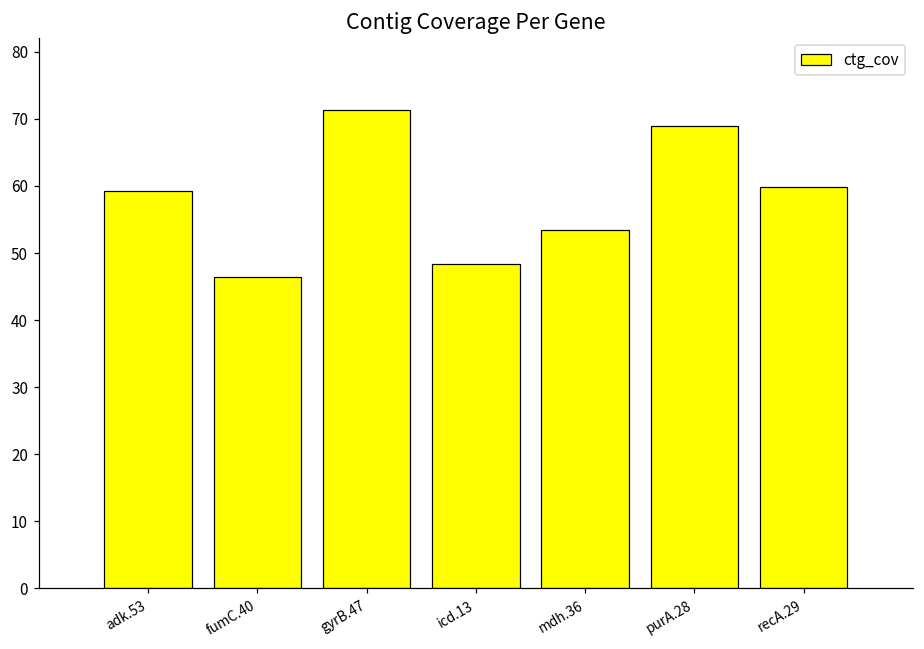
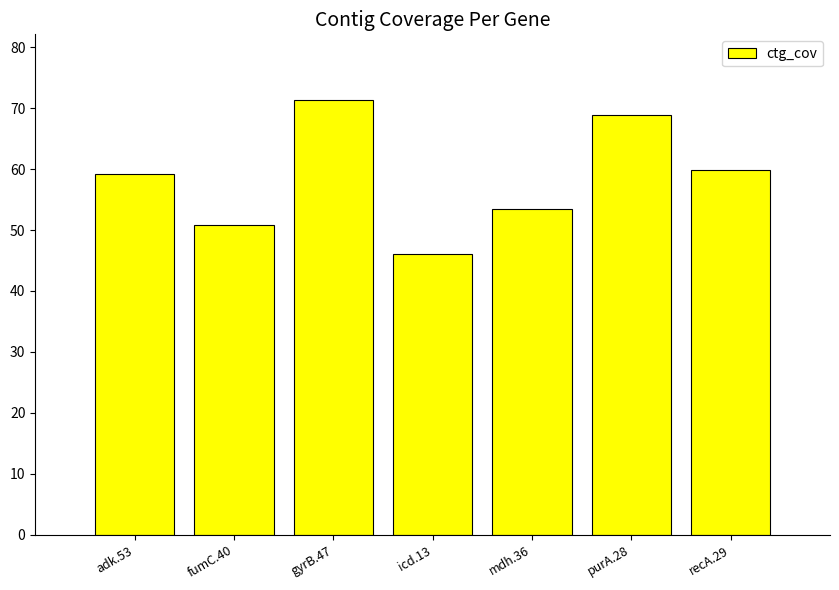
fumC.40: 47 -> 51
icd.13: 48 -> 46
